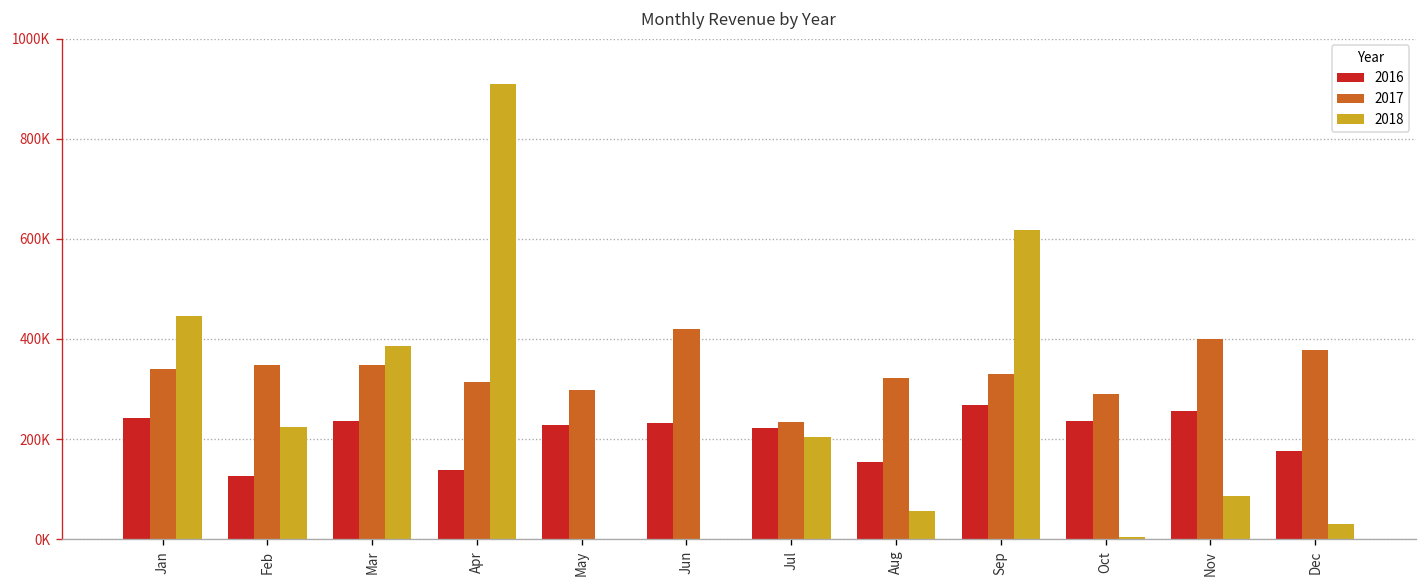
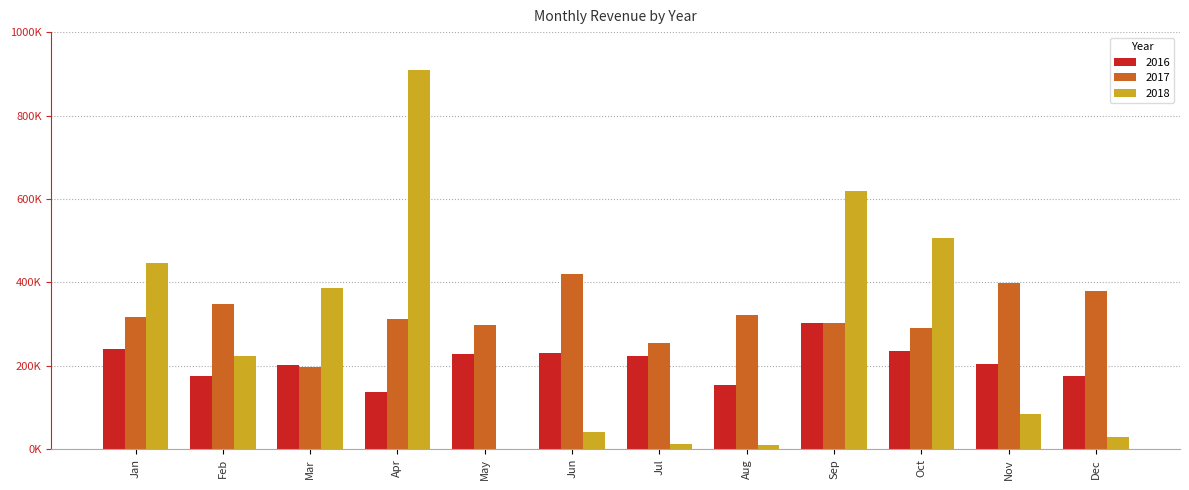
2017, Jan: 340000 -> 320000
2016, Feb: 130000 -> 180000
2016, Mar: 240000 -> 200000
2017, Mar: 350000 -> 200000
2018, Jun: 0 -> 40000
2017, Jul: 230000 -> 260000
2018, Jul: 200000 -> 10000
2018, Aug: 60000 -> 10000
2016, Sep: 270000 -> 300000
2017, Sep: 330000 -> 300000
2018, Oct: 0 -> 510000
2016, Nov: 260000 -> 210000
